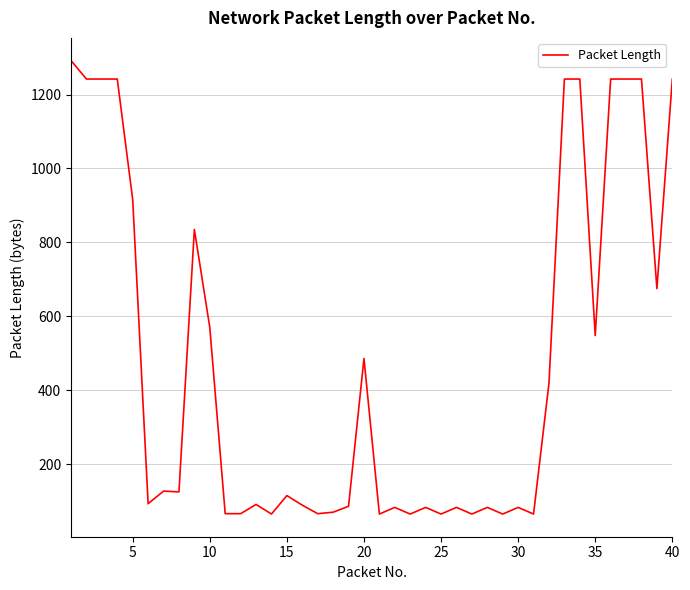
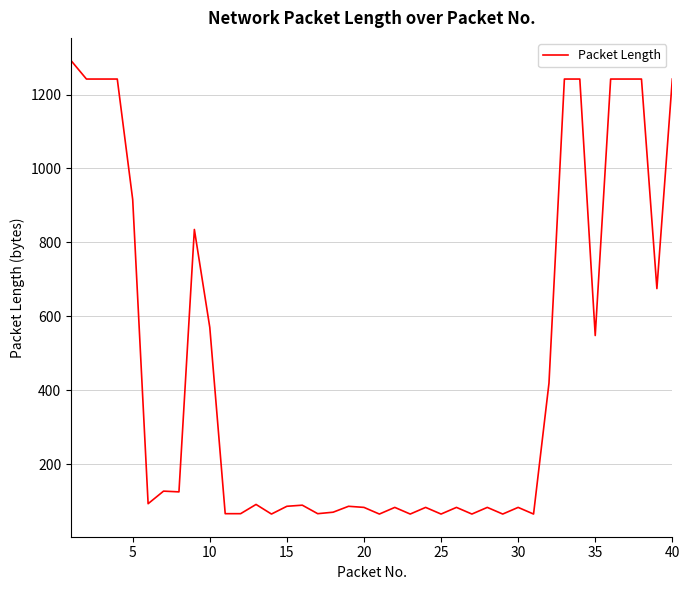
15: 120 -> 90
20: 490 -> 80
